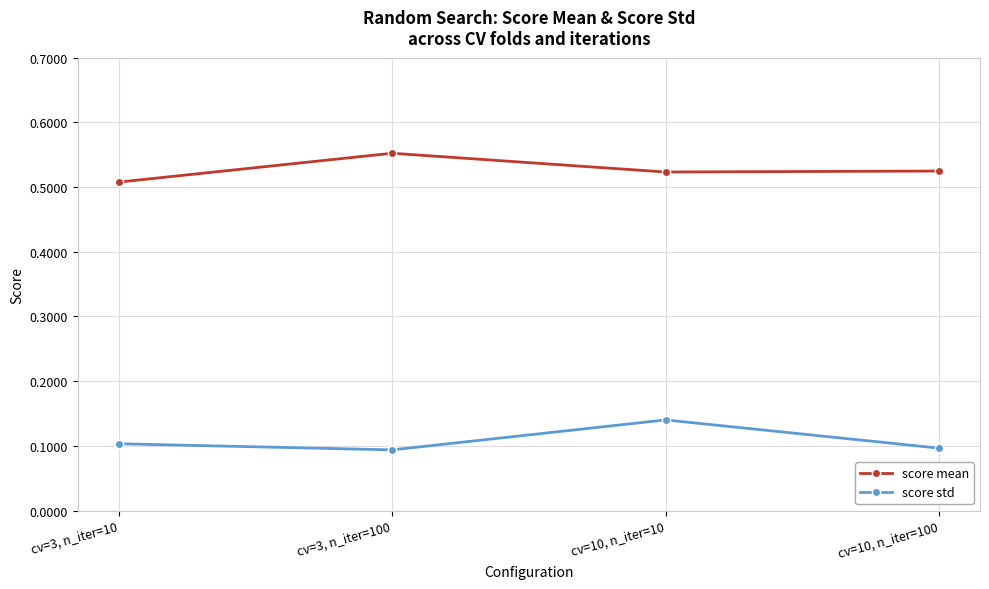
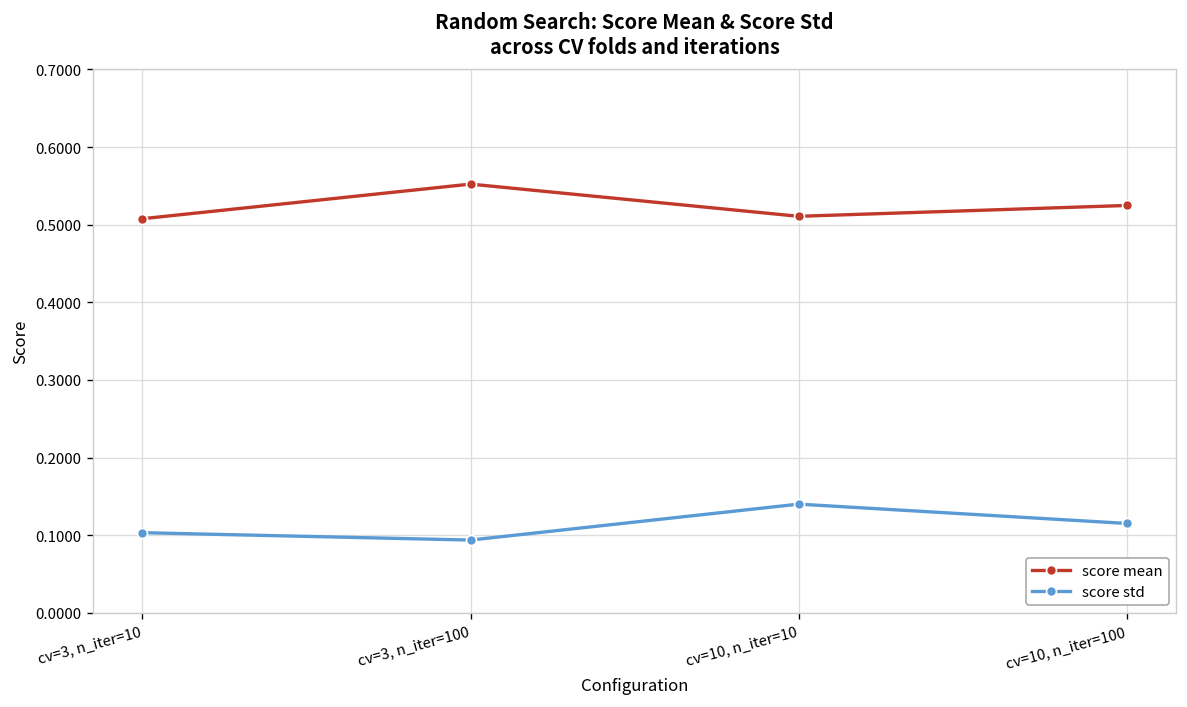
score mean, cv=10, n_iter=10: 0.52 -> 0.51
score std, cv=10, n_iter=100: 0.10 -> 0.12
